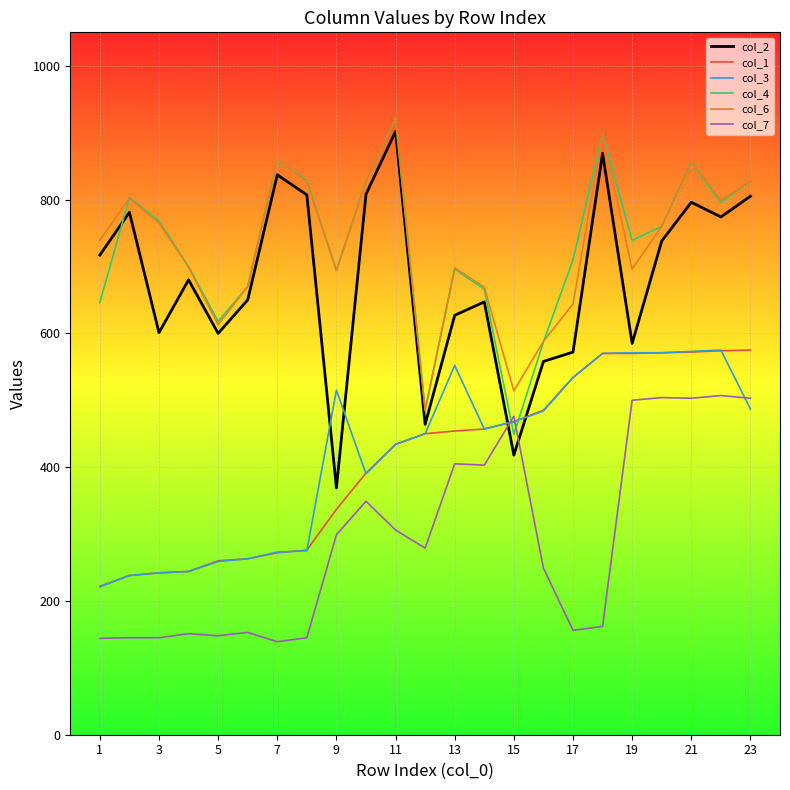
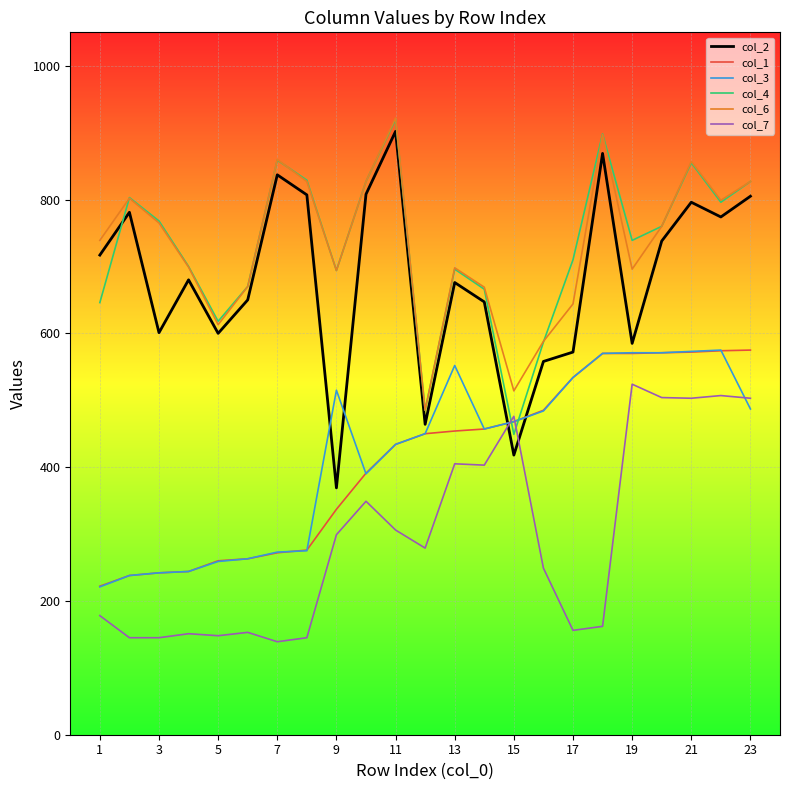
col_7, 1: 140 -> 180
col_2, 13: 630 -> 680
col_7, 19: 500 -> 520
